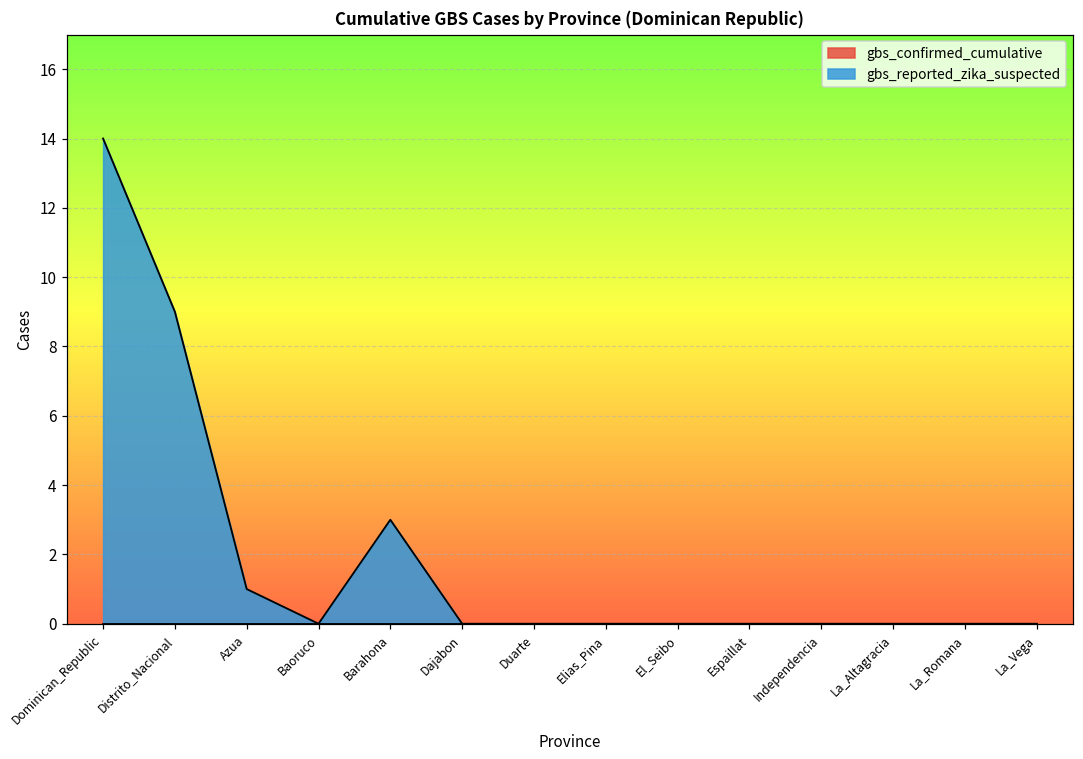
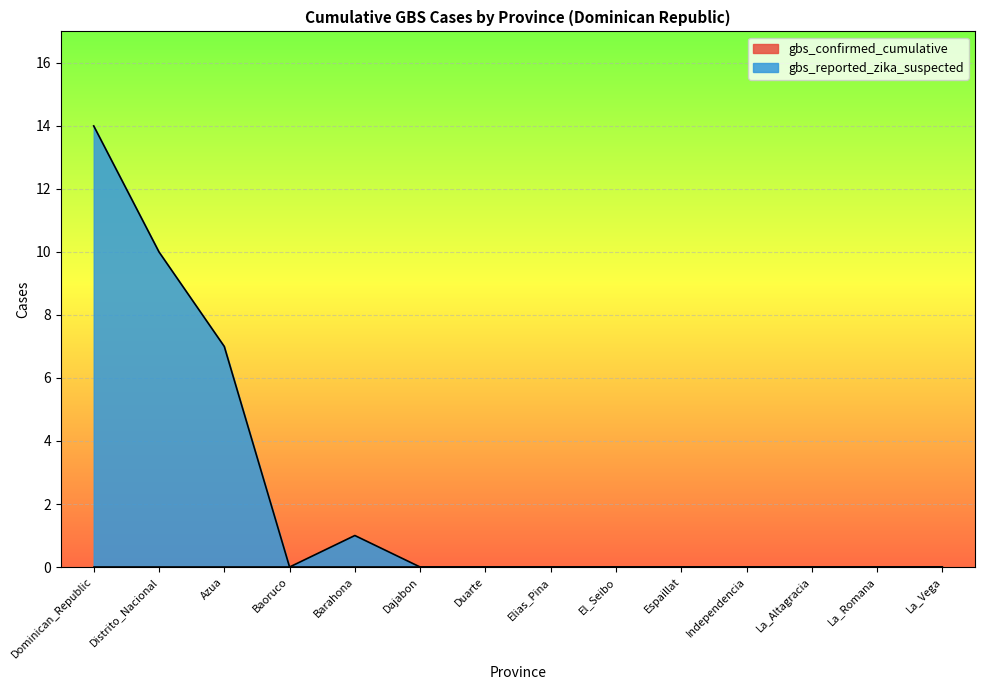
gbs_reported_zika_suspected, Distrito_Nacional: 9 -> 10
gbs_reported_zika_suspected, Azua: 1 -> 7
gbs_reported_zika_suspected, Barahona: 3 -> 1
